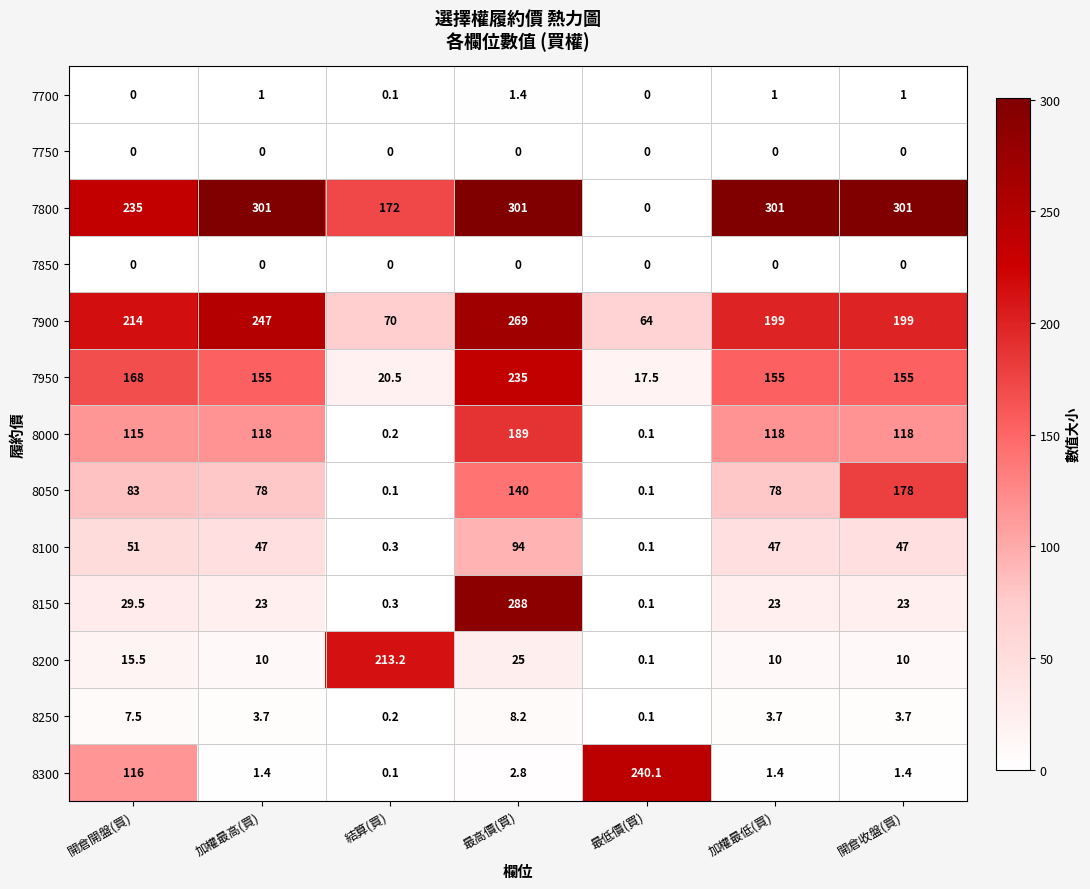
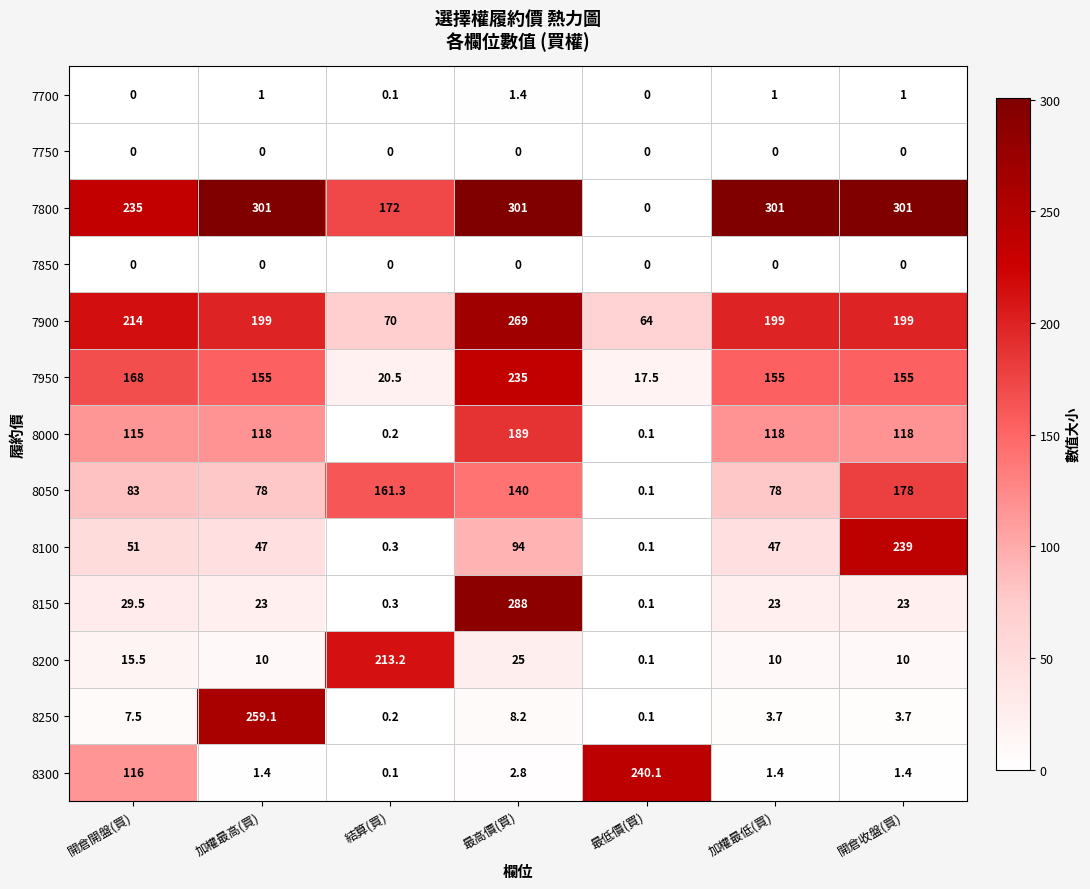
7900, 加權最高(買): 247 -> 199
8050, 結算(買): 0.1 -> 161.3
8100, 開倉收盤(買): 47 -> 239
8250, 加權最高(買): 3.7 -> 259.1
